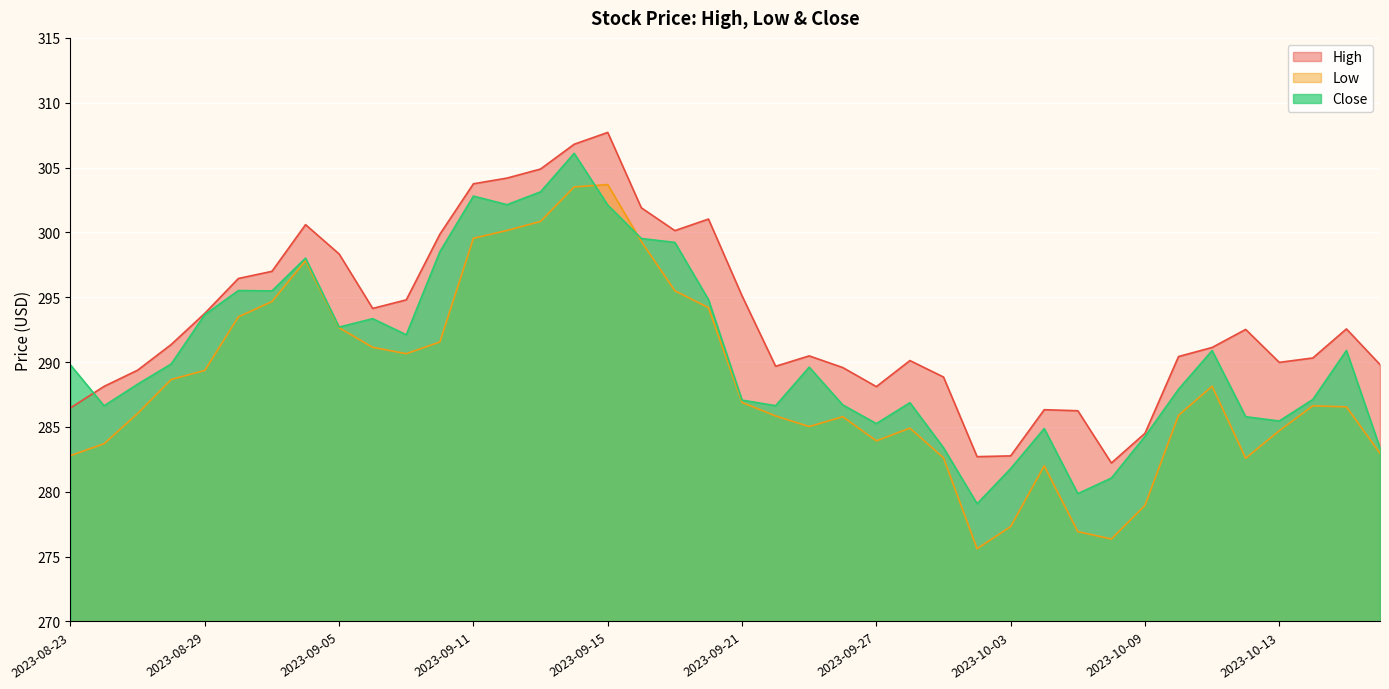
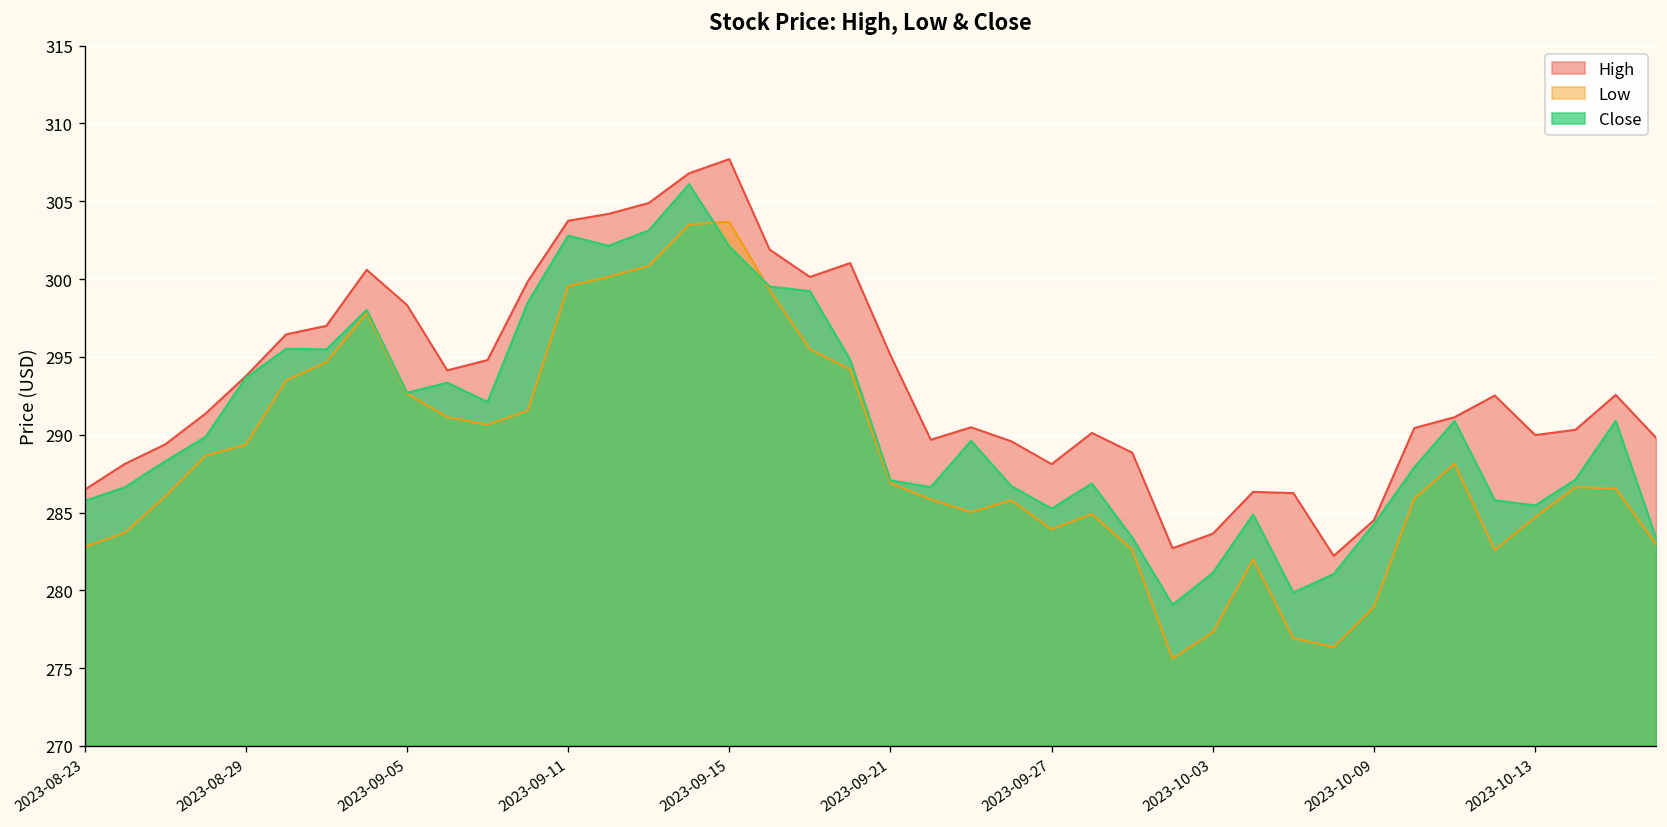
Close, 2023-08-23: 289.8 -> 285.8
High, 2023-10-03: 282.8 -> 283.6
Close, 2023-10-03: 281.8 -> 281.1
